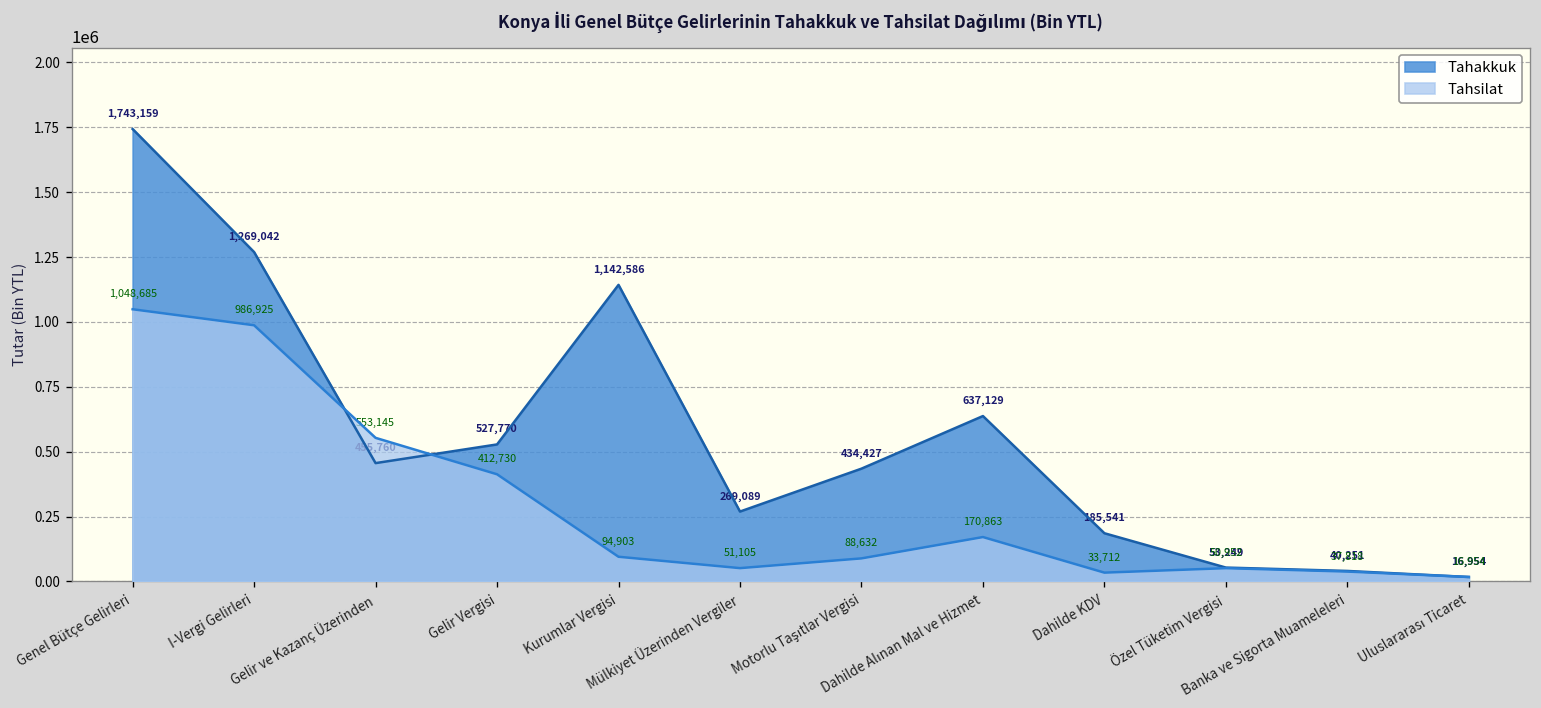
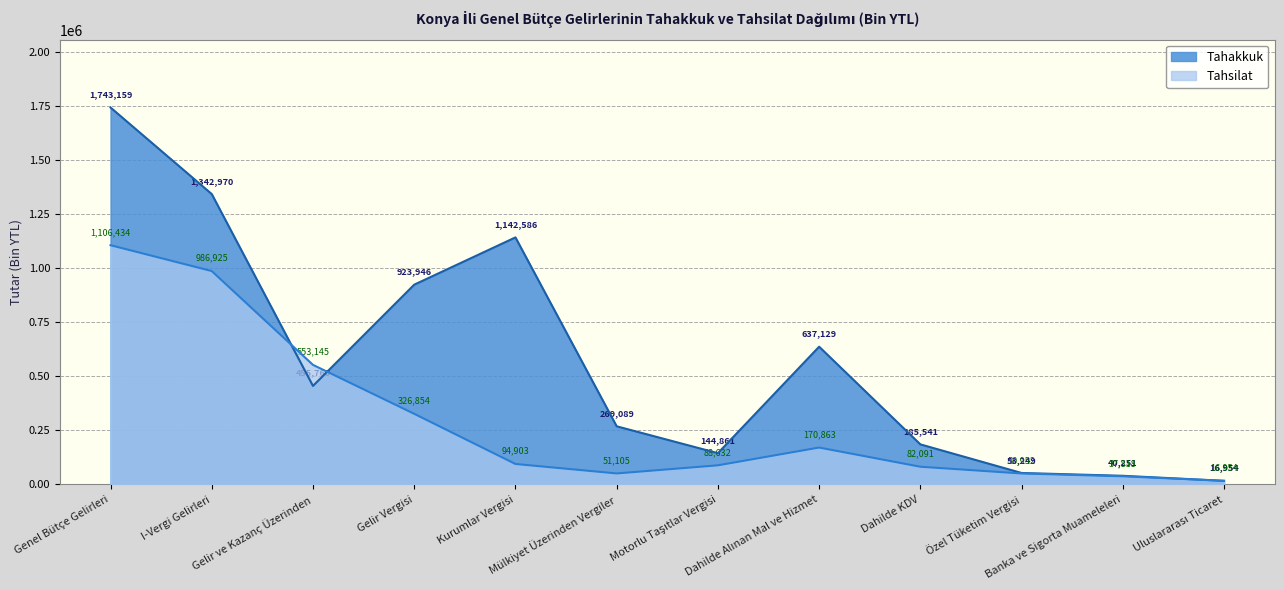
Tahsilat, Genel Bütçe Gelirleri: 1,048,685 -> 1,106,434
Tahakkuk, I-Vergi Gelirleri: 1,269,042 -> 1,342,970
Tahakkuk, Gelir Vergisi: 527,770 -> 923,946
Tahsilat, Gelir Vergisi: 412,730 -> 326,854
Tahakkuk, Motorlu Taşıtlar Vergisi: 434,427 -> 144,861
Tahsilat, Dahilde KDV: 33,712 -> 82,091
